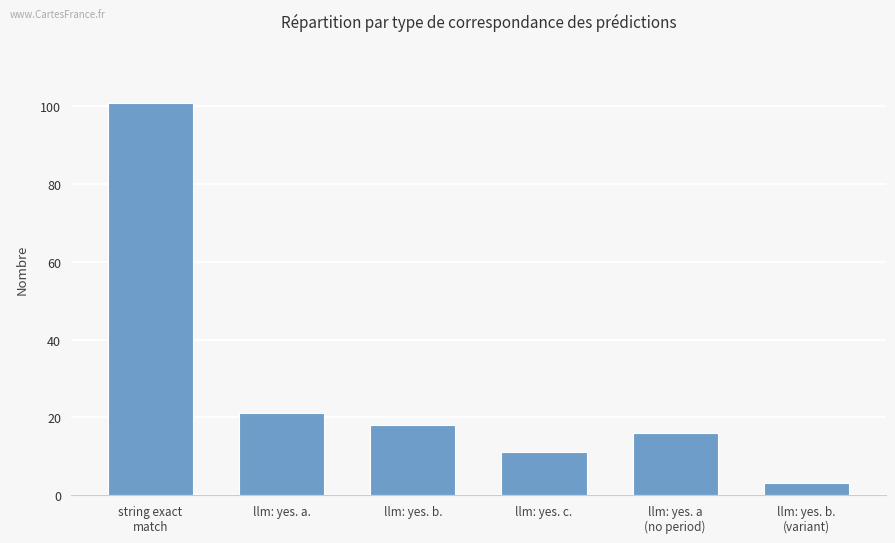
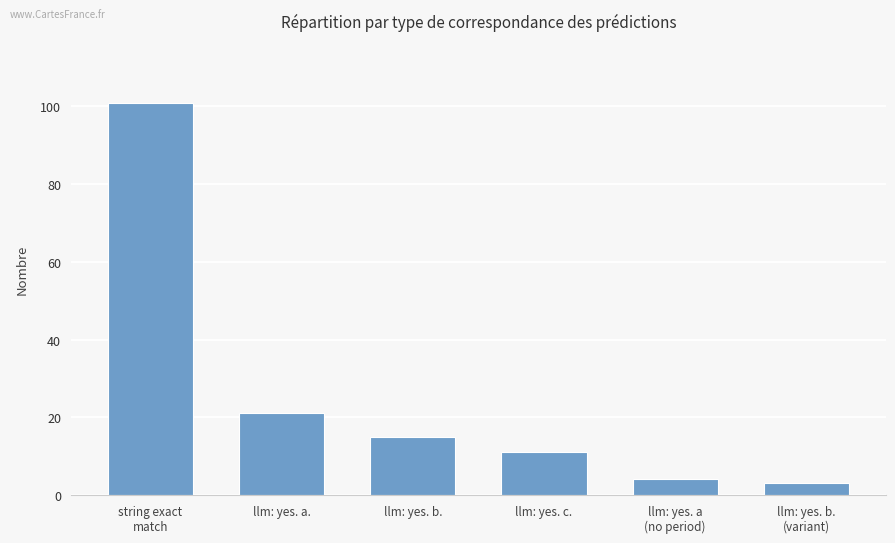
llm: yes. b.: 18 -> 15
llm: yes. a (no period): 16 -> 4
